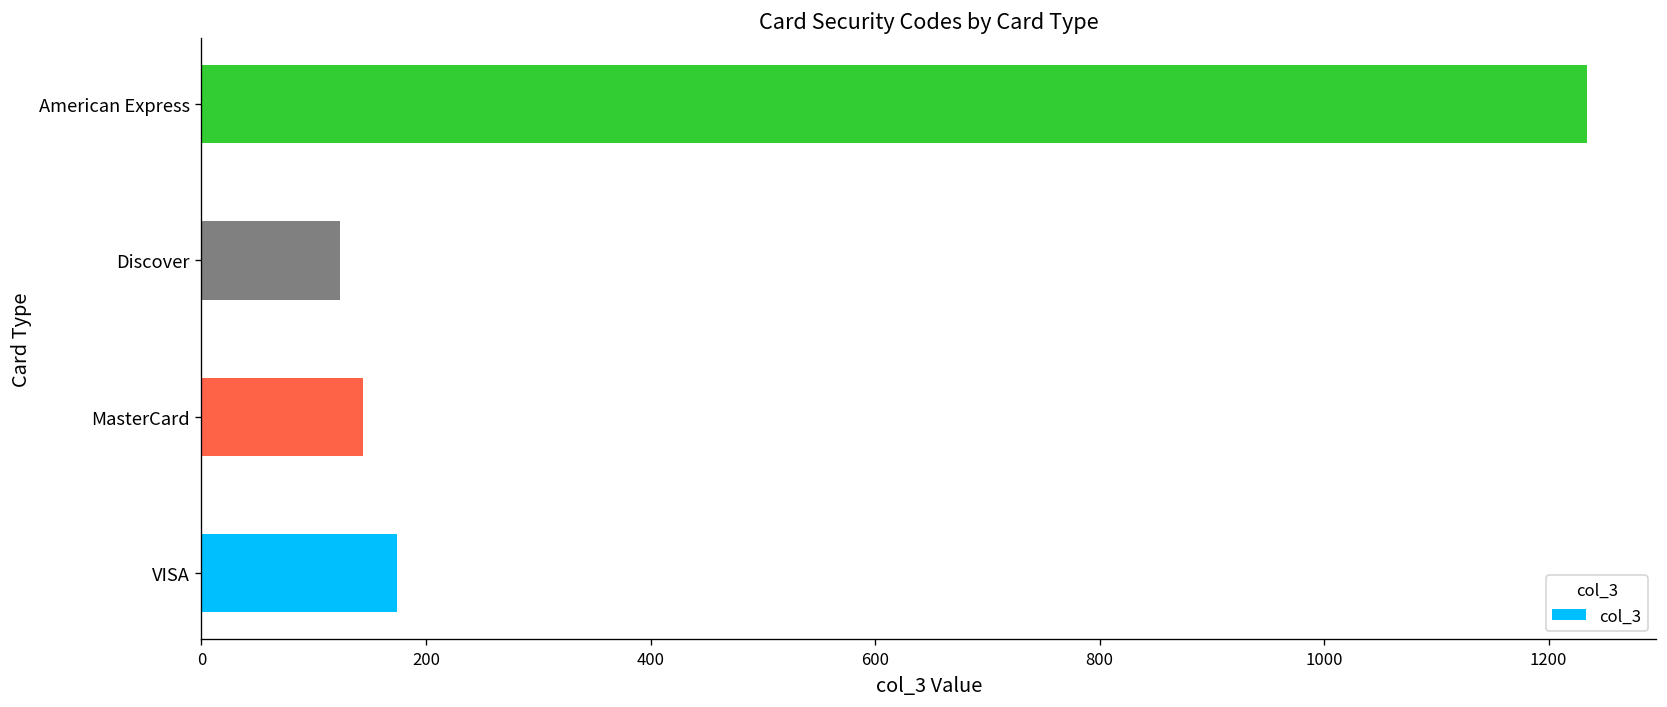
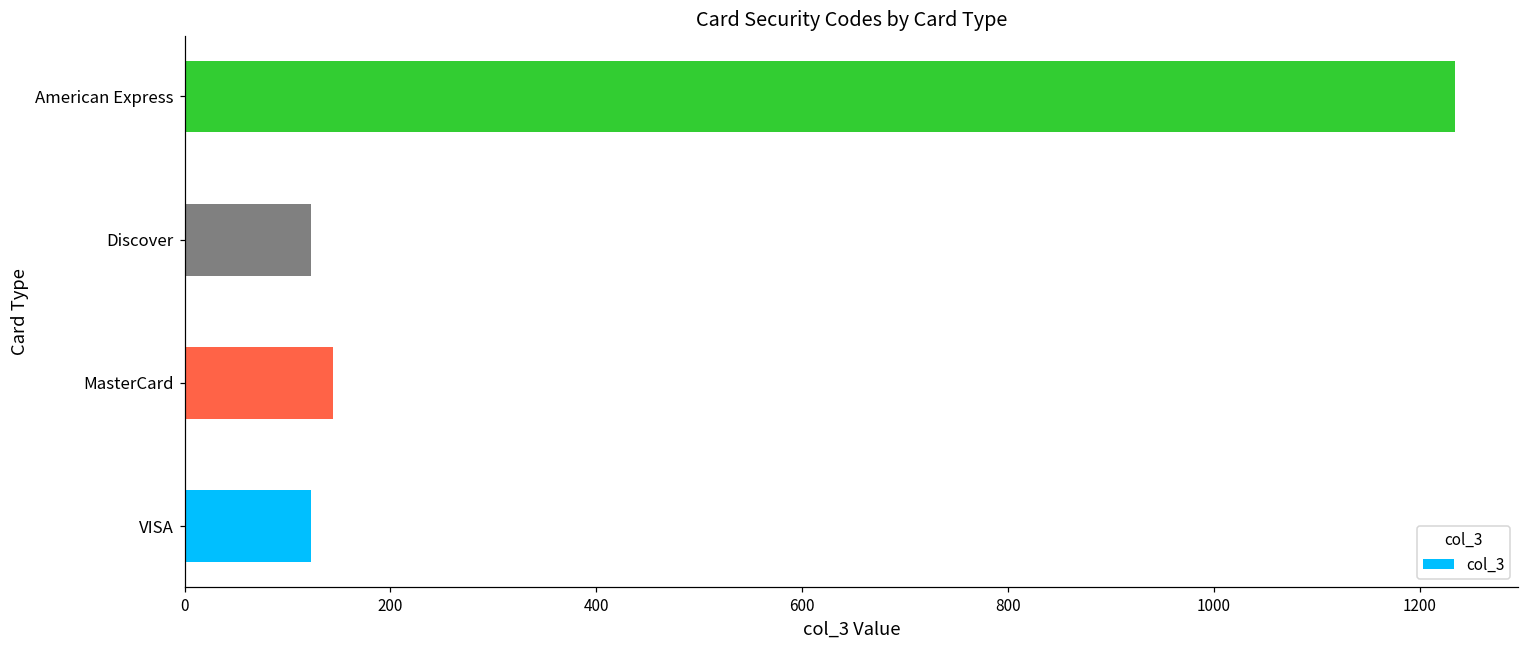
VISA: 170 -> 120
